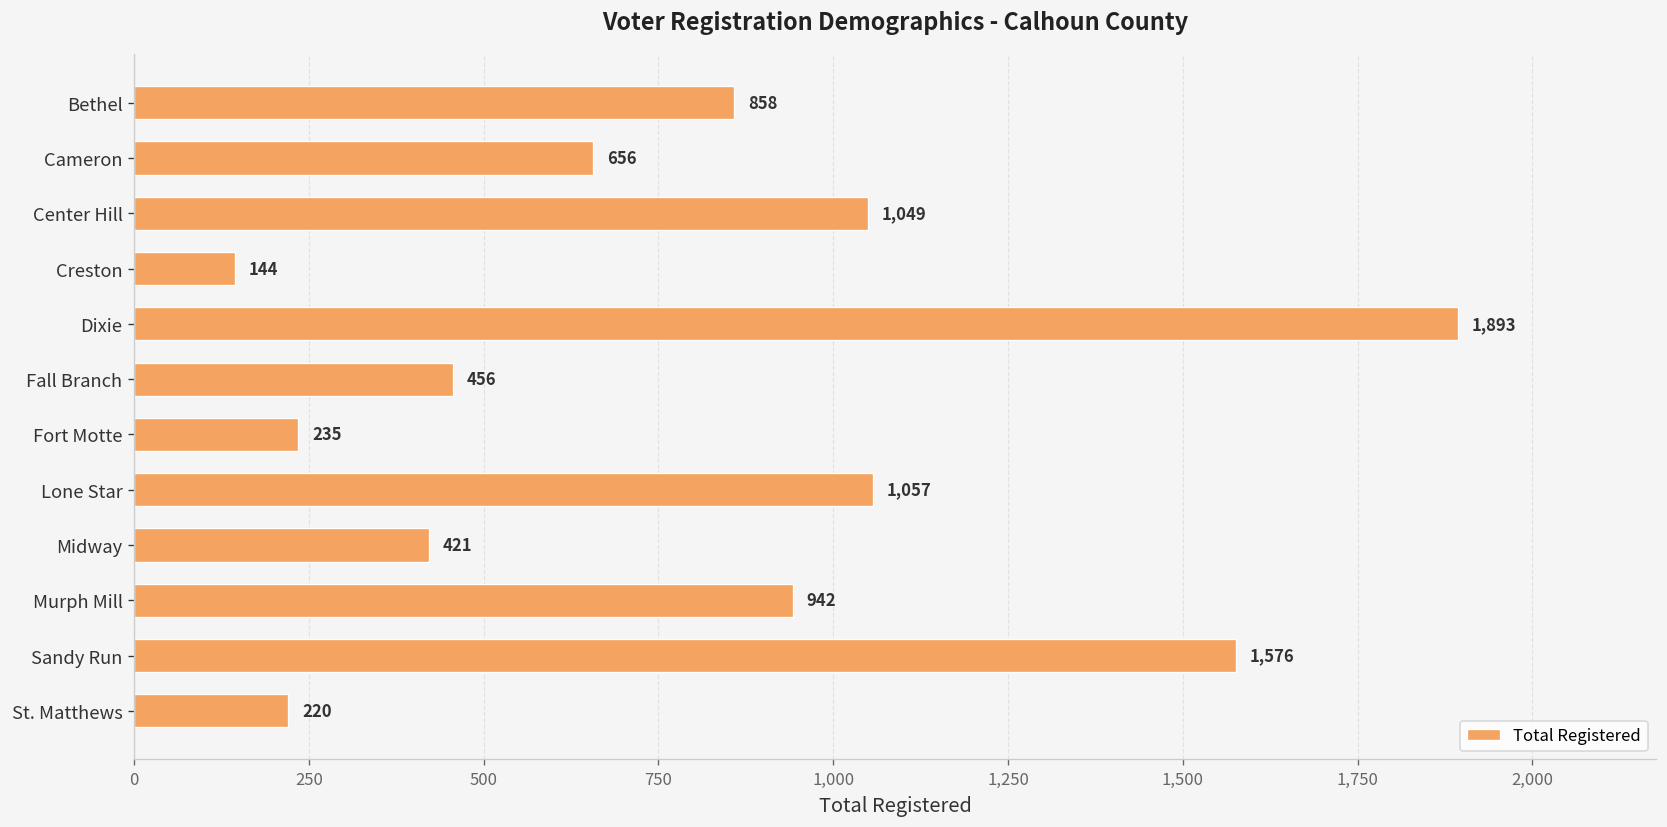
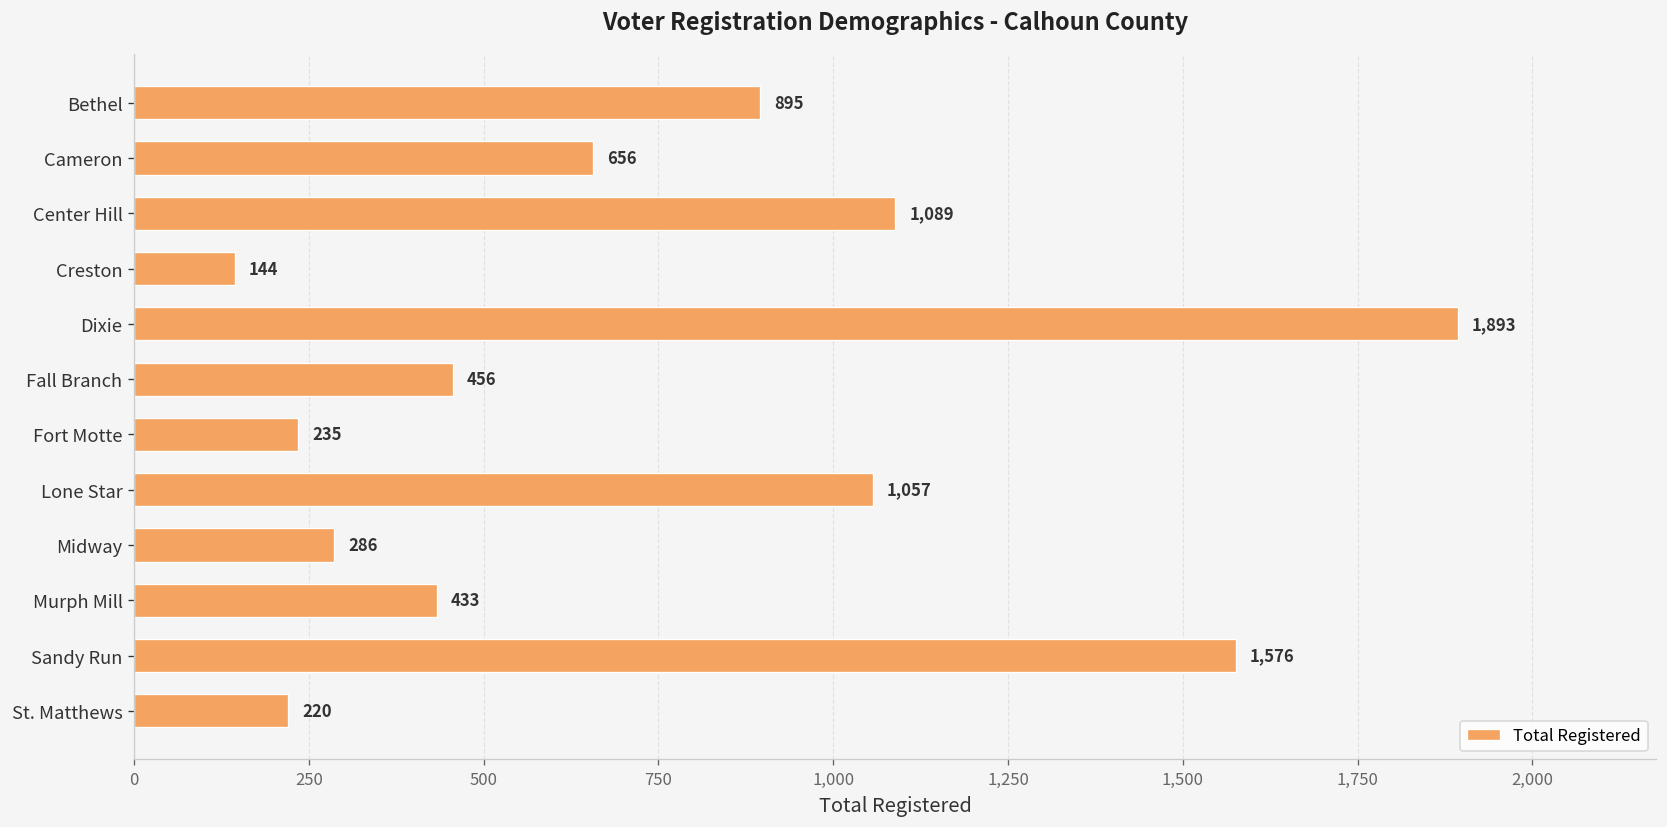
Bethel: 858 -> 895
Center Hill: 1,049 -> 1,089
Midway: 421 -> 286
Murph Mill: 942 -> 433
